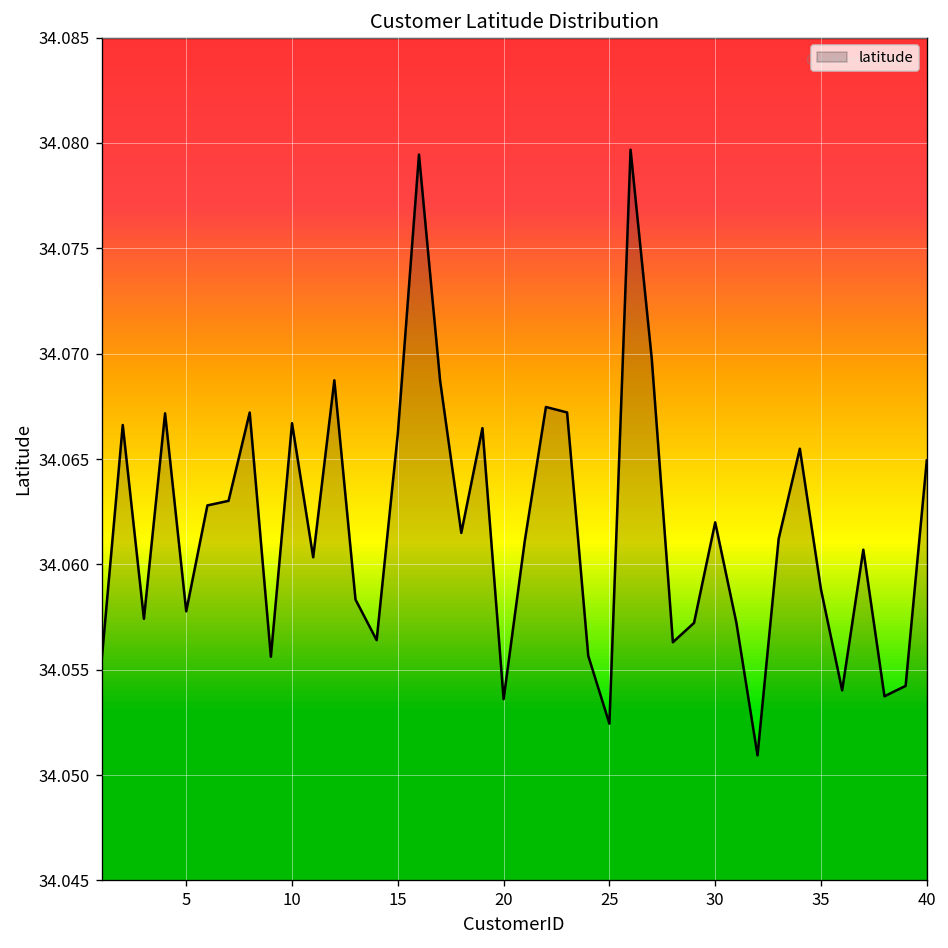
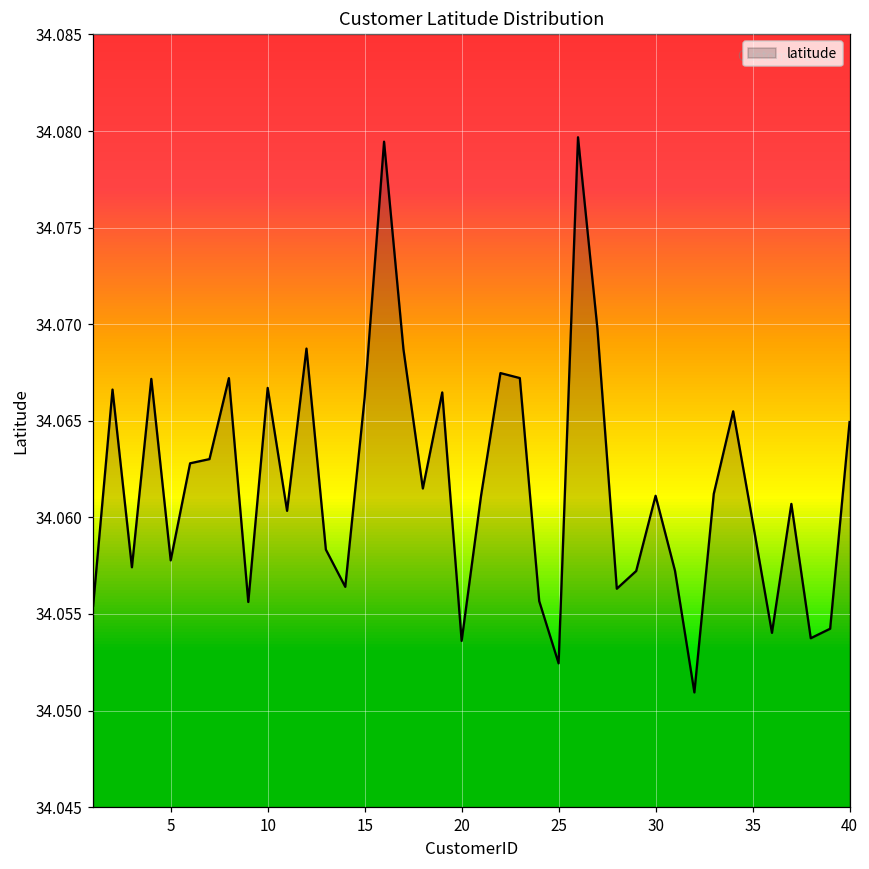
30: 34.0620 -> 34.0611
35: 34.0588 -> 34.0598
